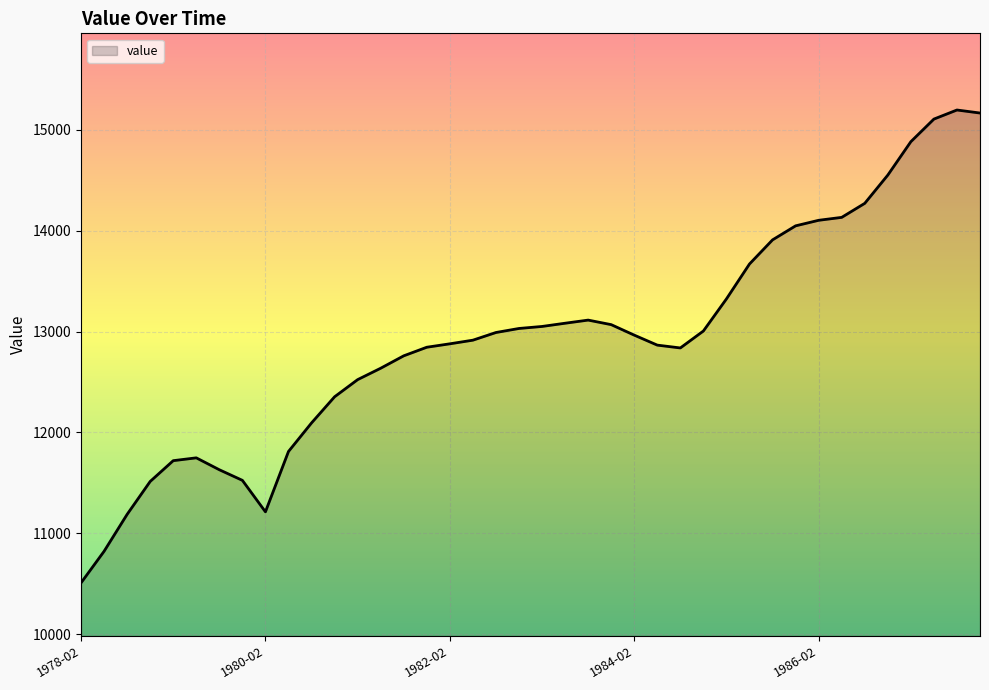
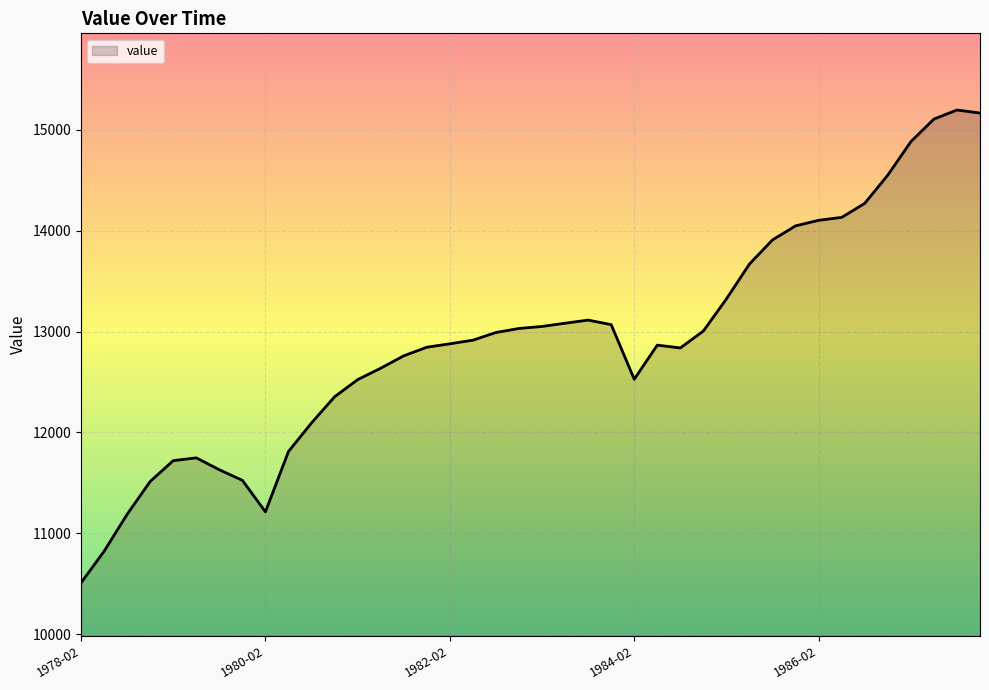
1984-02: 12960 -> 12530
